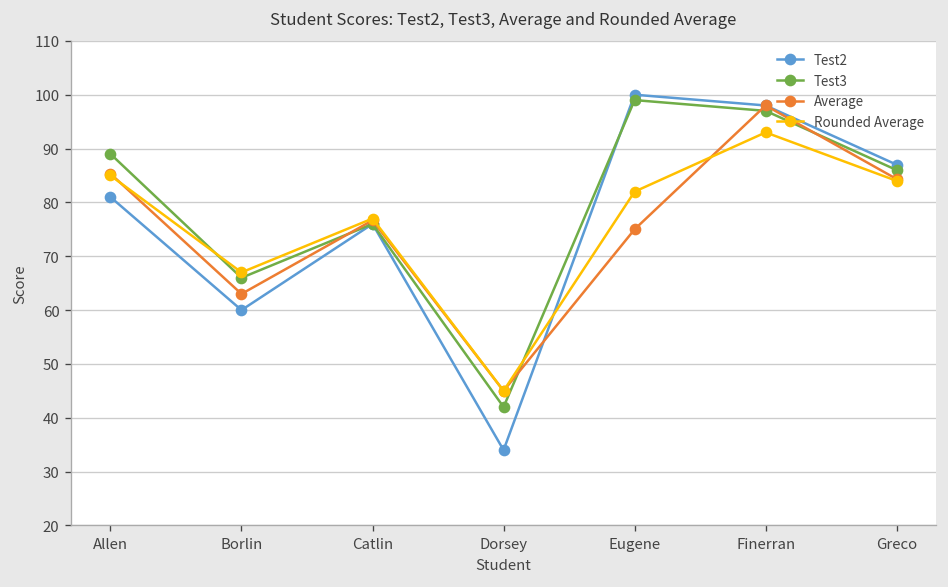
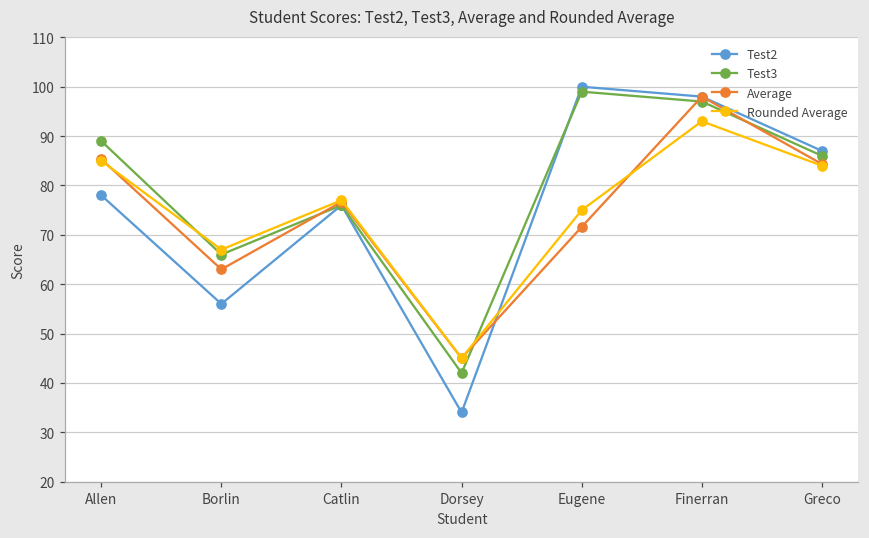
Test2, Allen: 81 -> 78
Test2, Borlin: 60 -> 56
Average, Eugene: 75 -> 72
Rounded Average, Eugene: 82 -> 75
